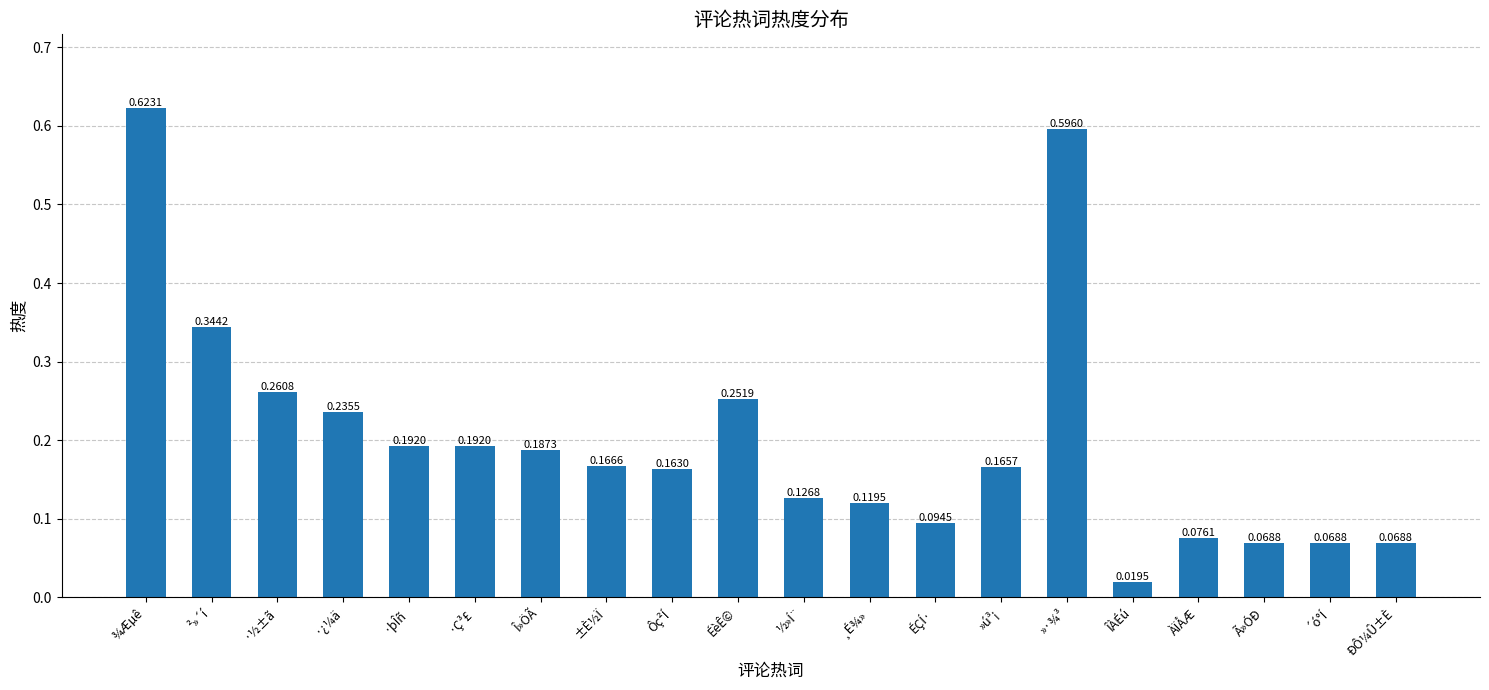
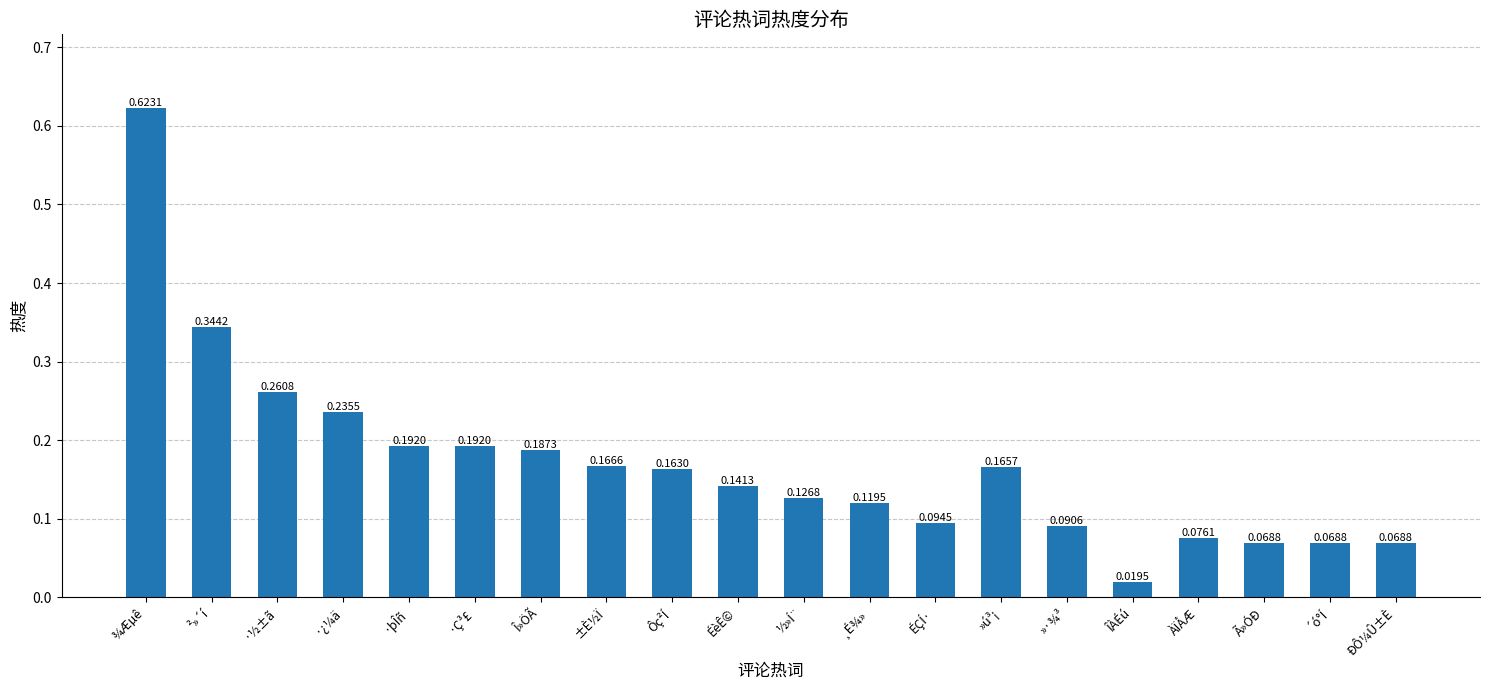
ÉèÊ©: 0.2519 -> 0.1413
»·¾³: 0.5960 -> 0.0906
